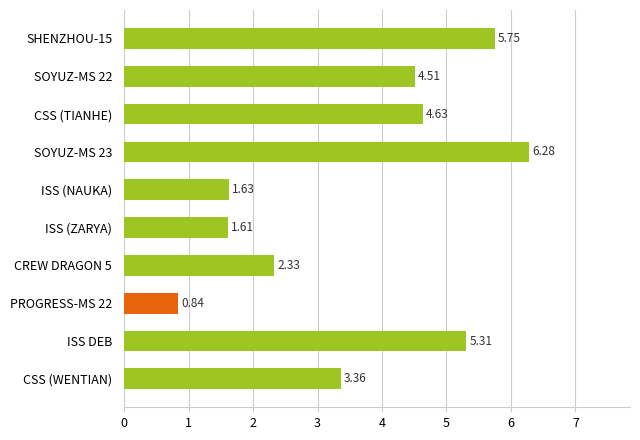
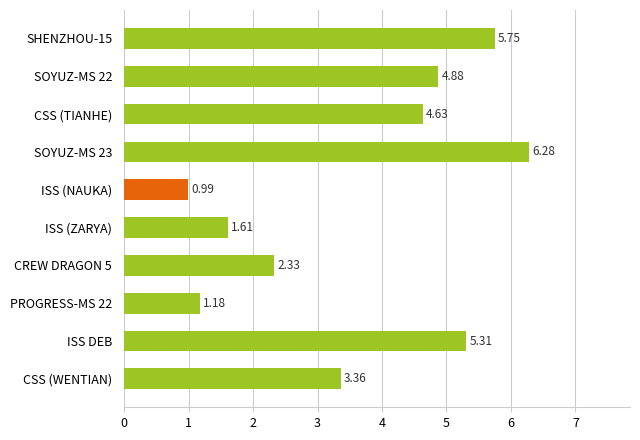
SOYUZ-MS 22: 4.51 -> 4.88
ISS (NAUKA): 1.63 -> 0.99
PROGRESS-MS 22: 0.84 -> 1.18
